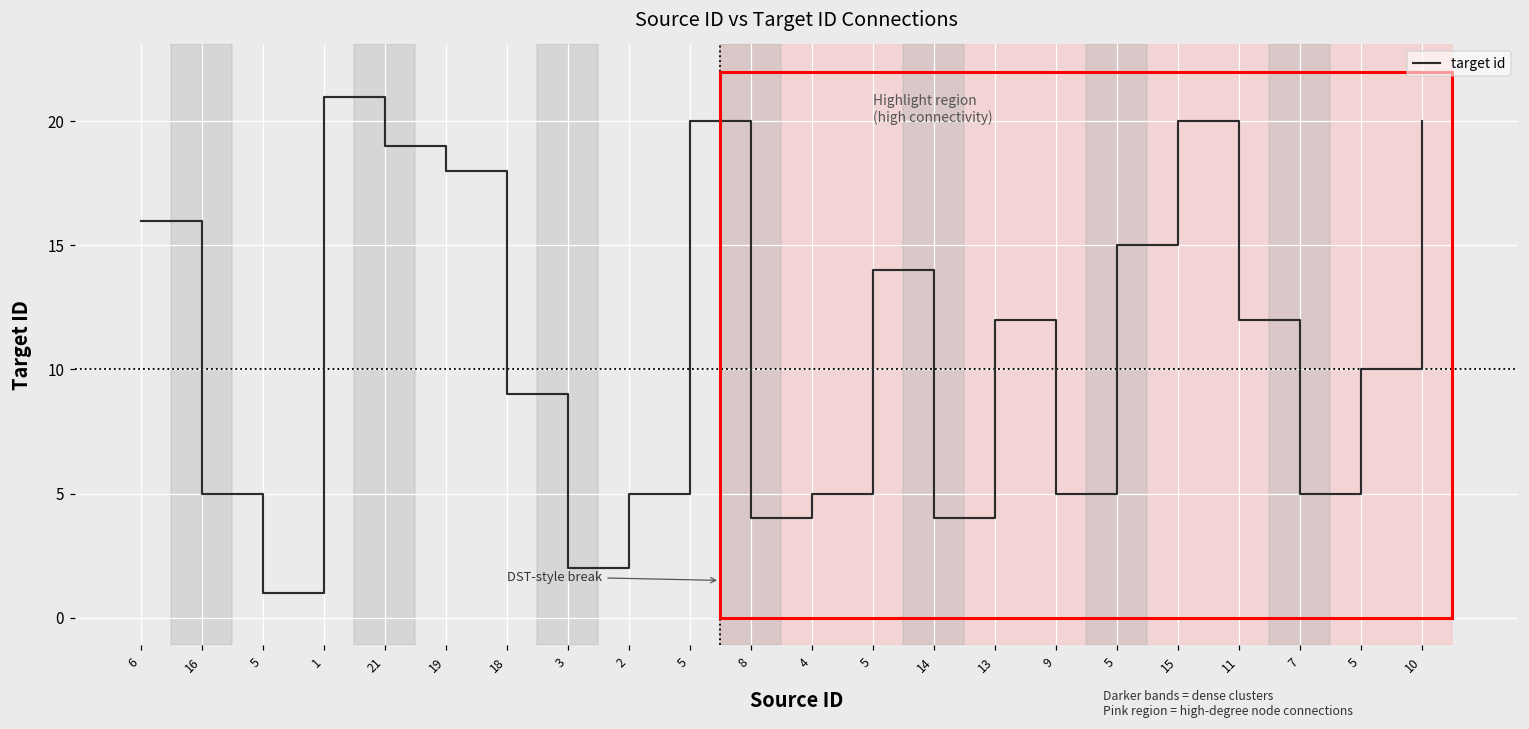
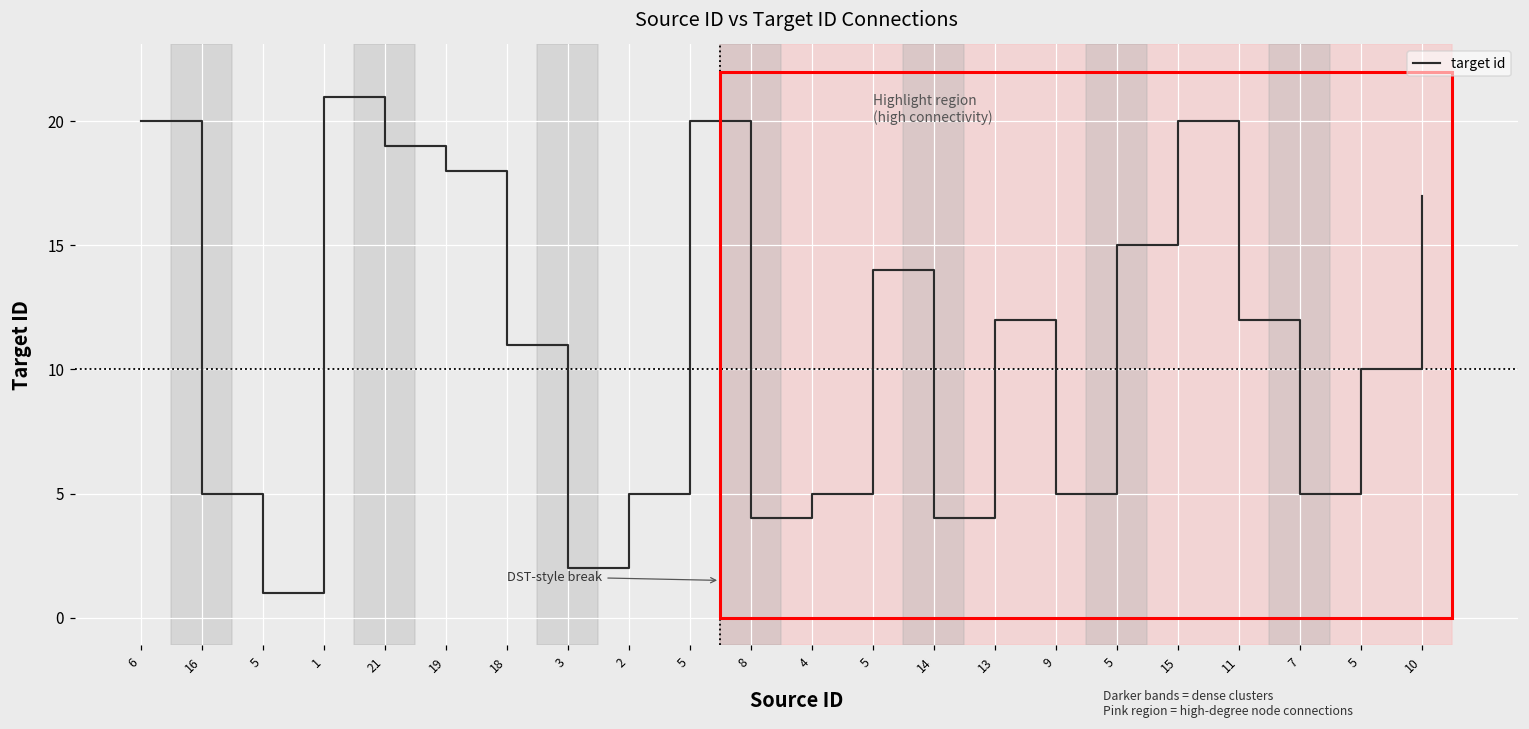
6: 16 -> 20
18: 9 -> 11
10: 20 -> 17
